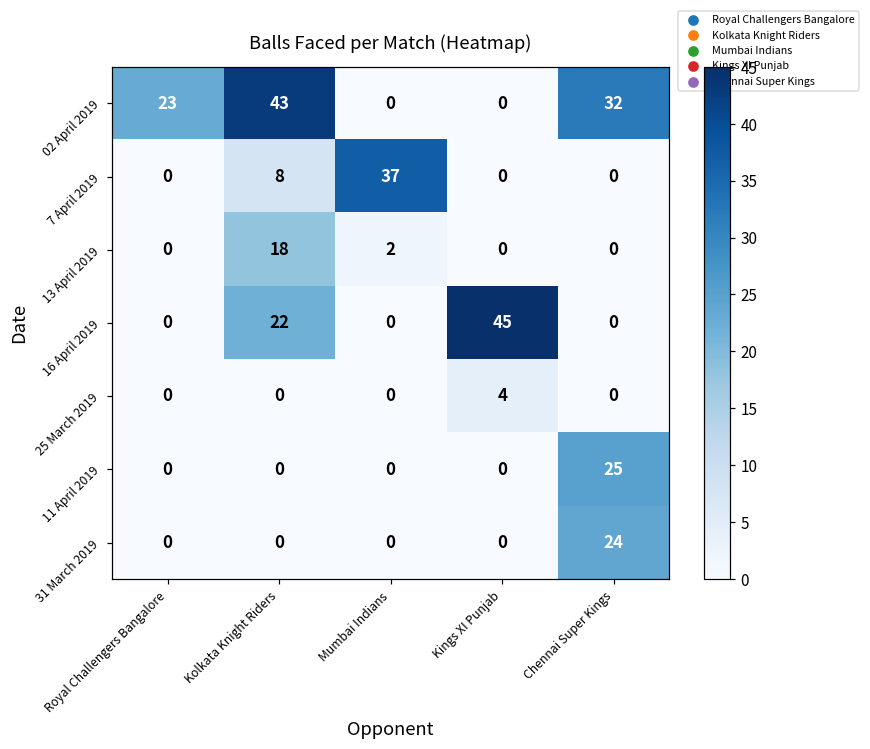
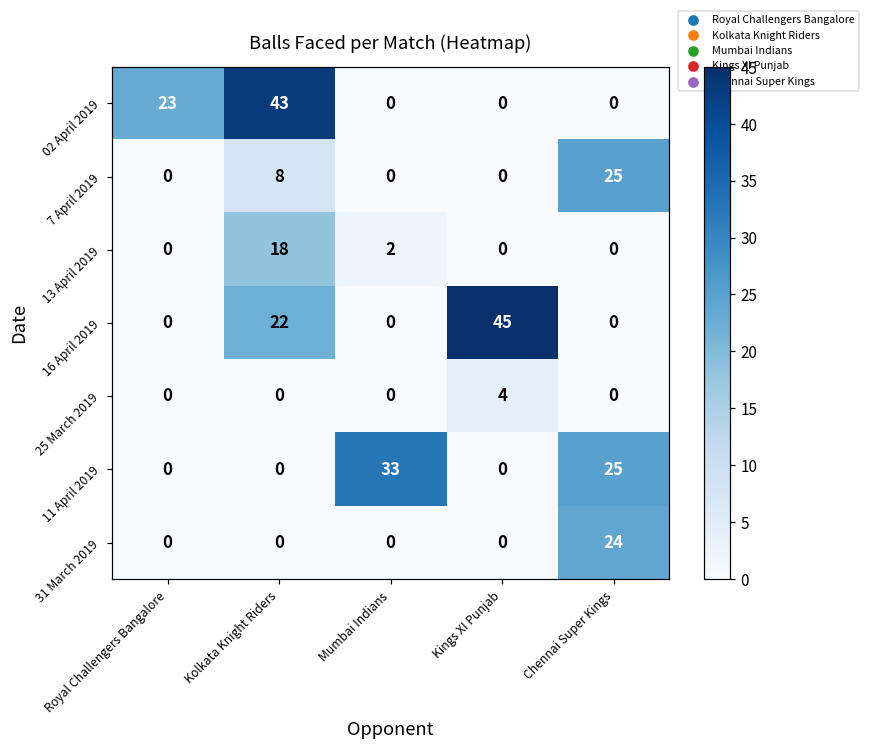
02 April 2019, Chennai Super Kings: 32 -> 0
7 April 2019, Mumbai Indians: 37 -> 0
7 April 2019, Chennai Super Kings: 0 -> 25
11 April 2019, Mumbai Indians: 0 -> 33
